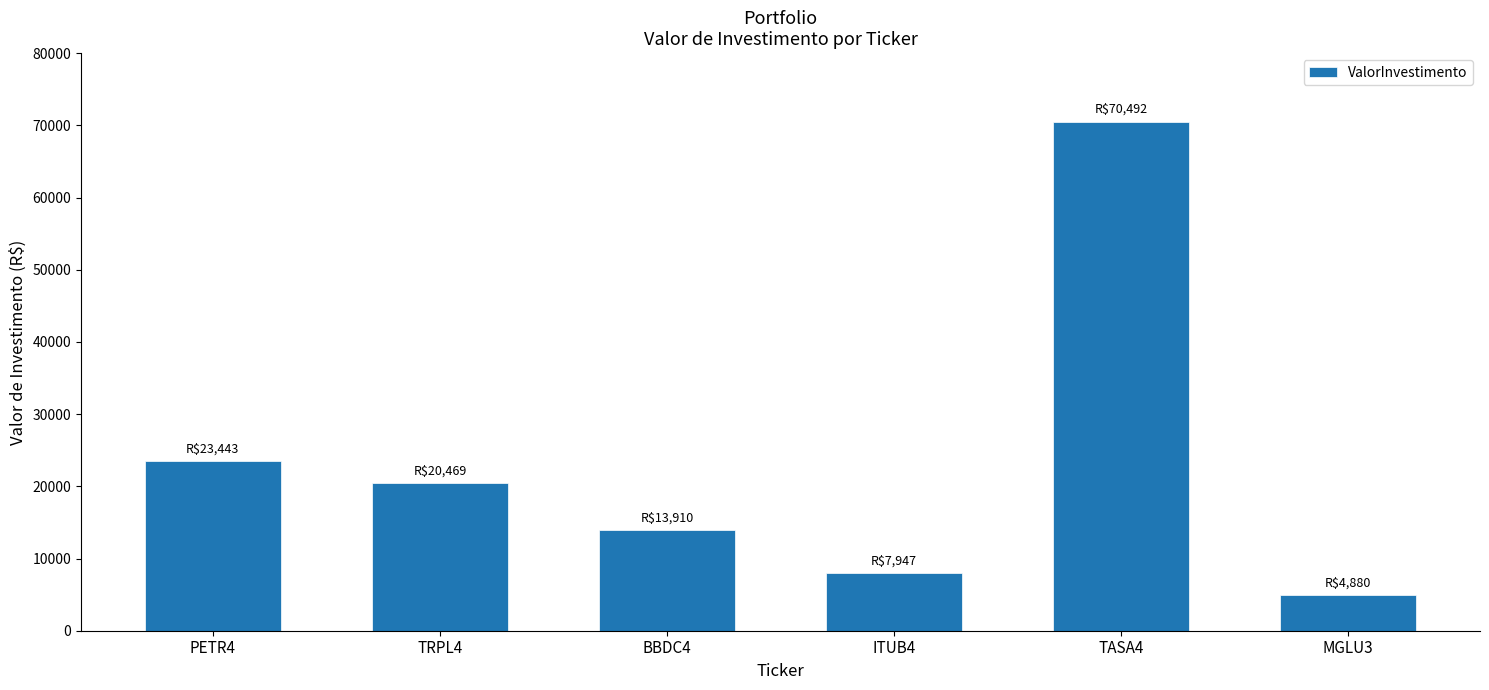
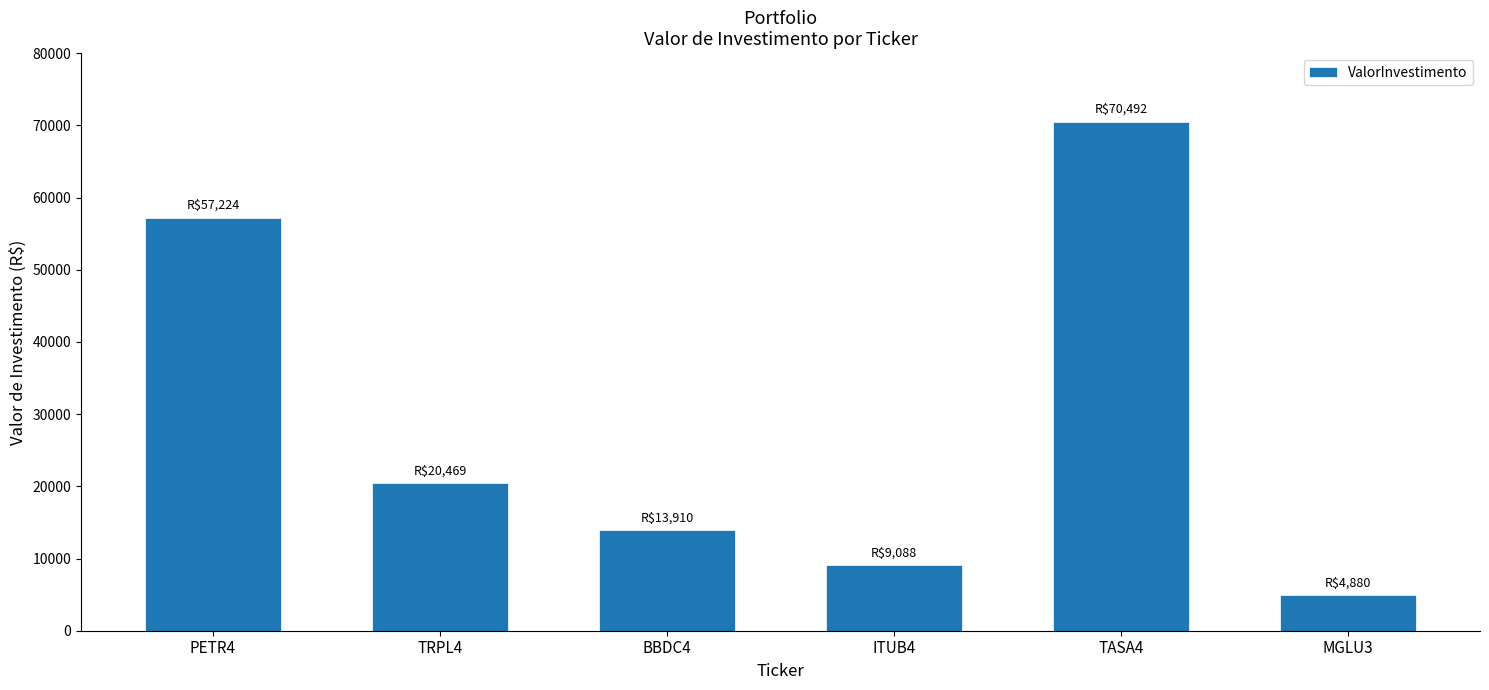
PETR4: $23,443 -> $57,224
ITUB4: $7,947 -> $9,088
